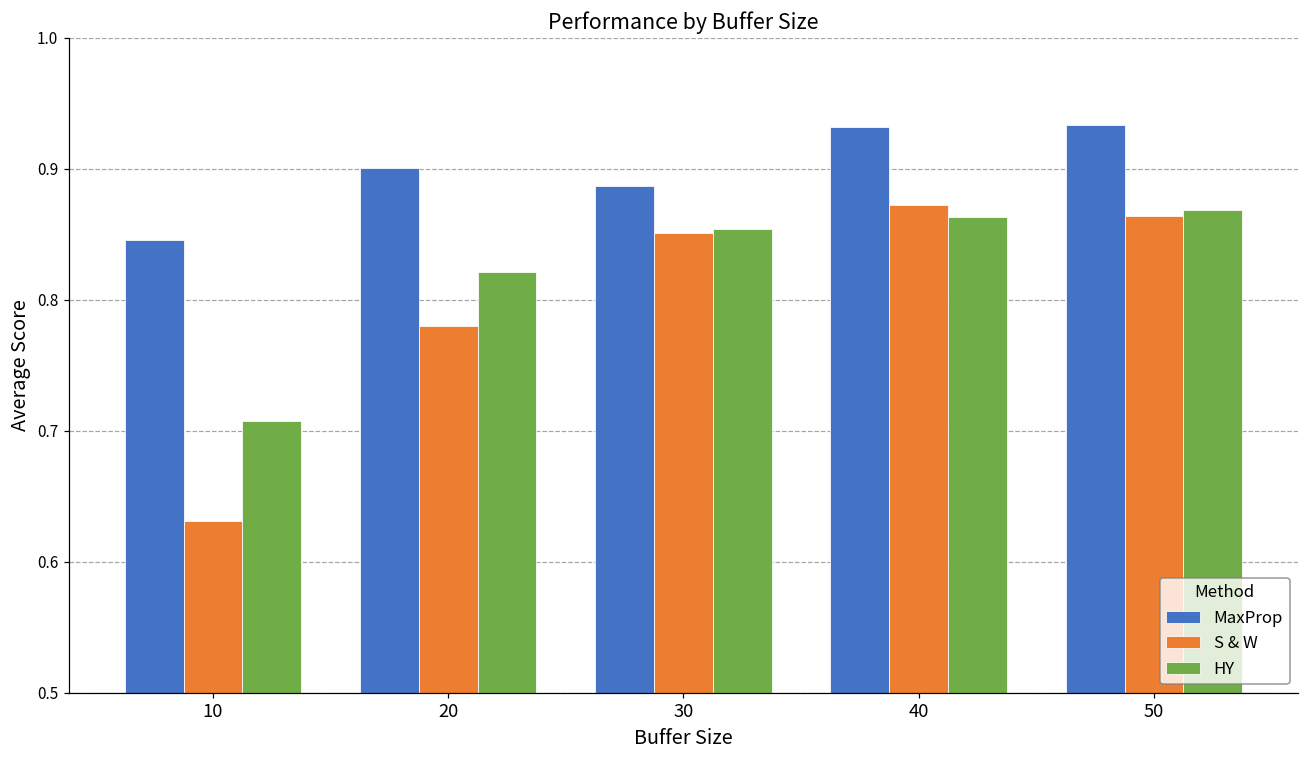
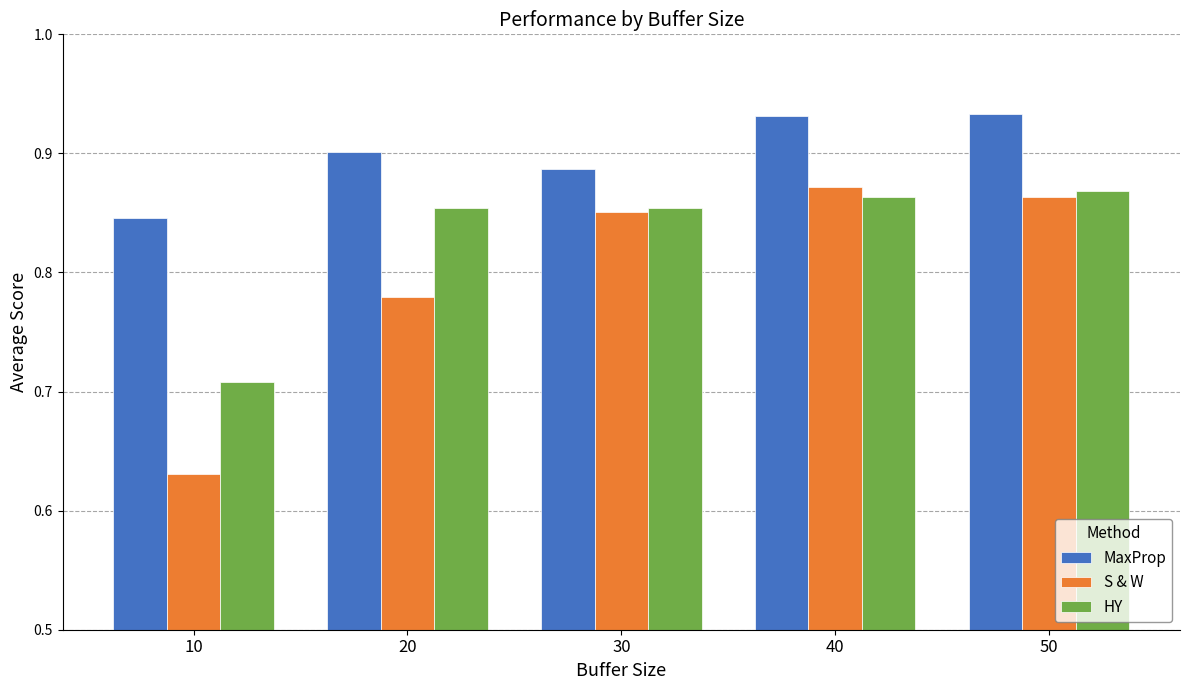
HY, 20: 0.821 -> 0.854
